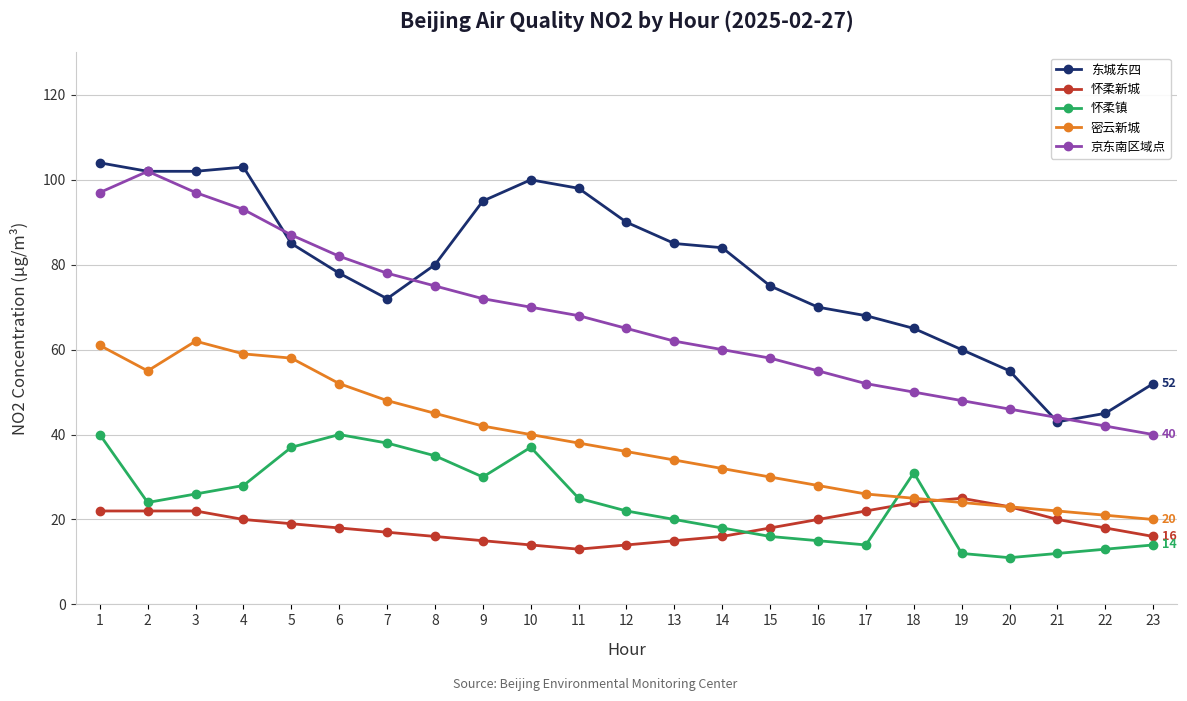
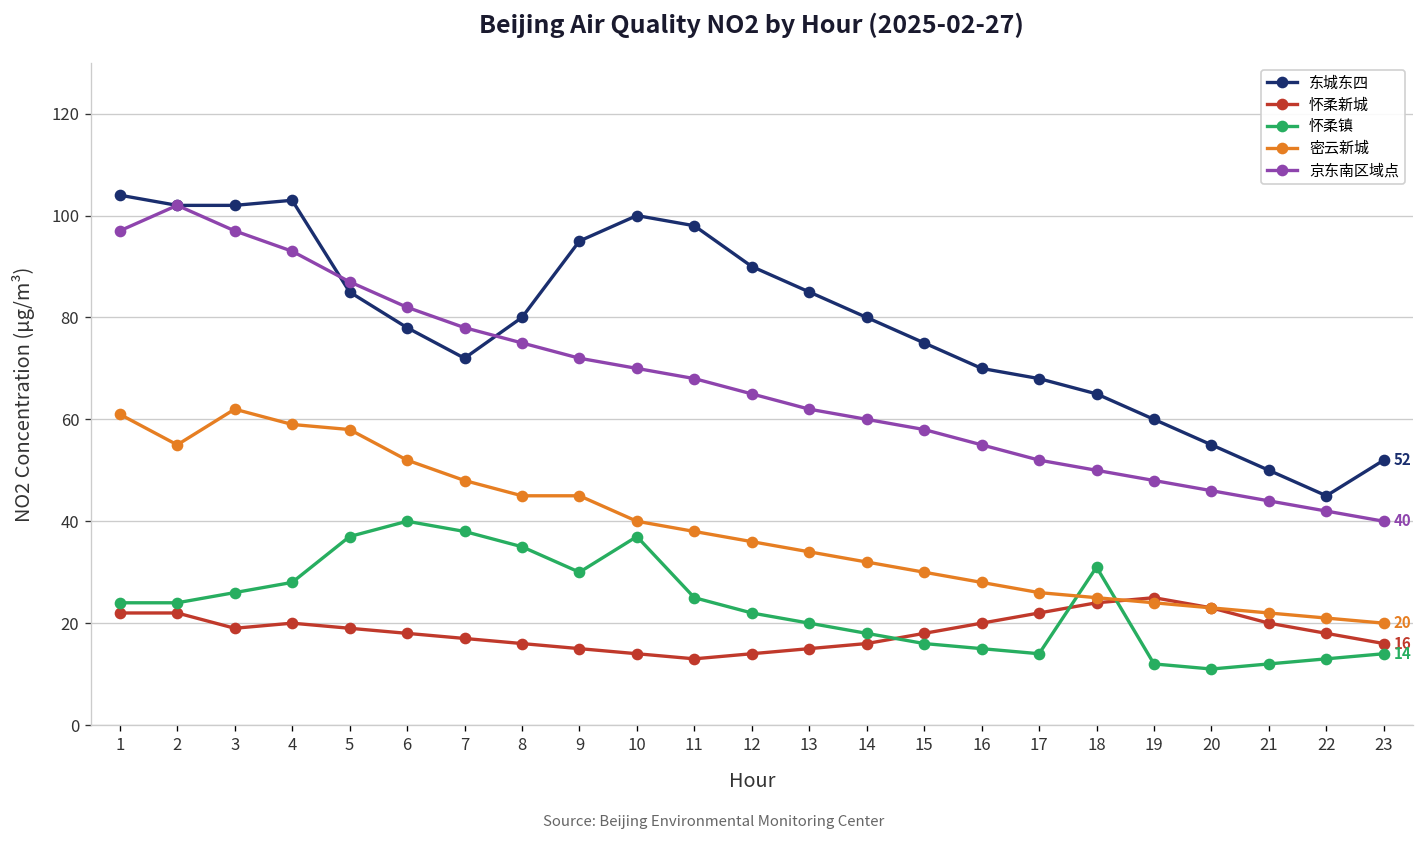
怀柔镇, 1: 40 -> 24
怀柔新城, 3: 22 -> 19
密云新城, 9: 42 -> 45
东城东四, 14: 84 -> 80
东城东四, 21: 43 -> 50
